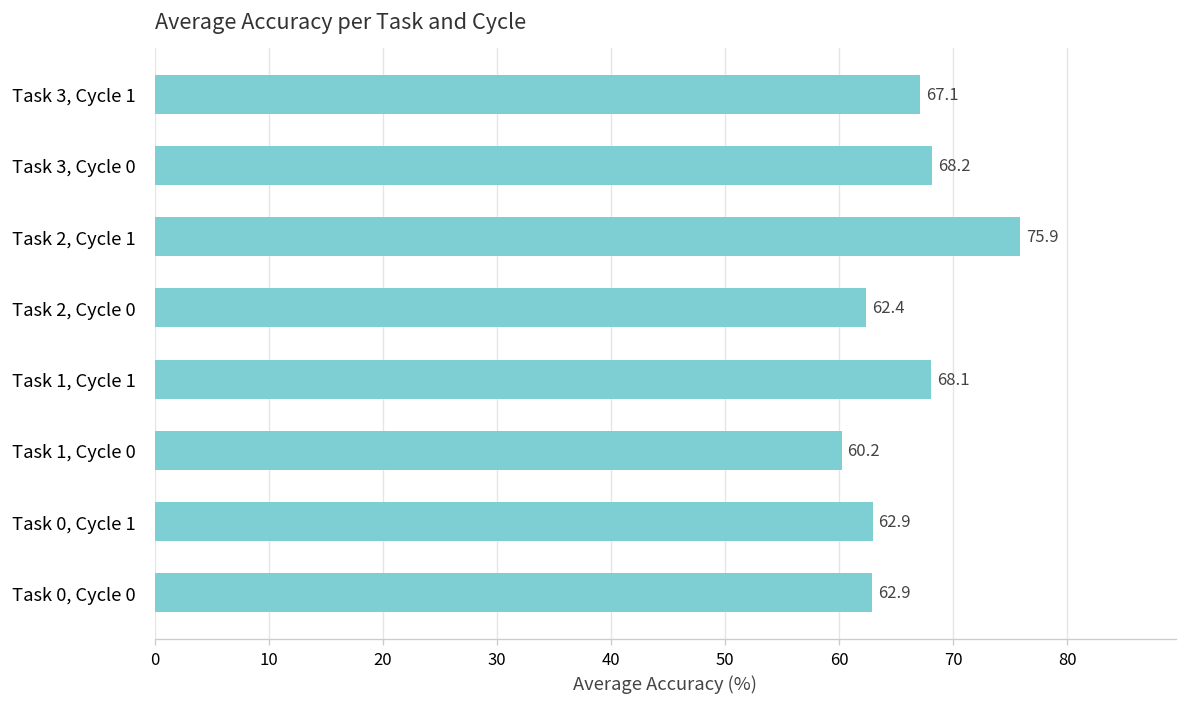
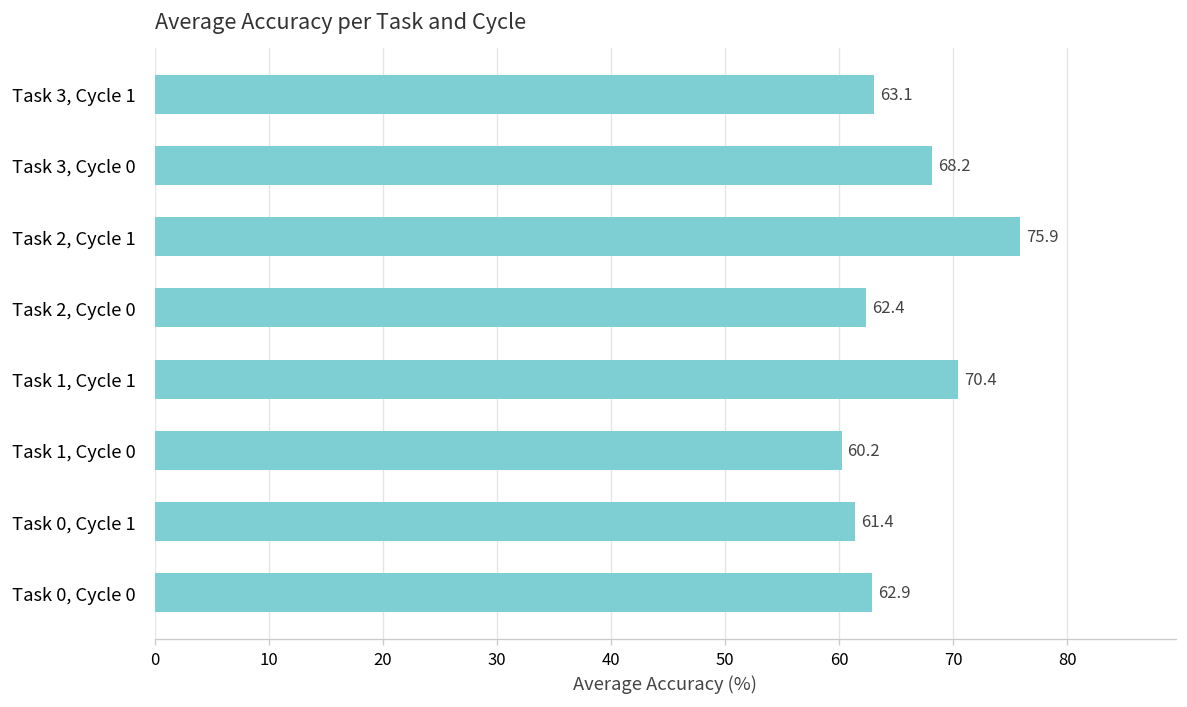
Task 3, Cycle 1: 67.1 -> 63.1
Task 1, Cycle 1: 68.1 -> 70.4
Task 0, Cycle 1: 62.9 -> 61.4
